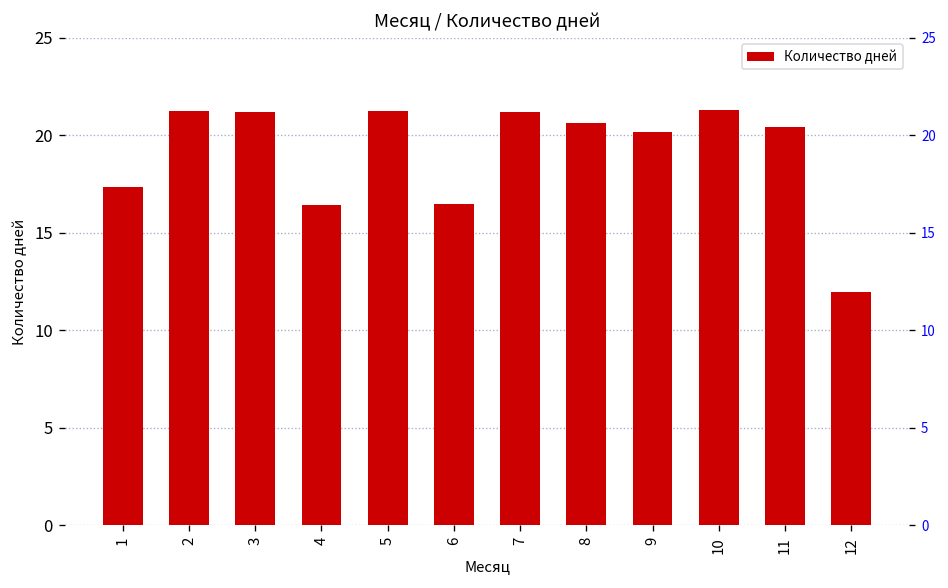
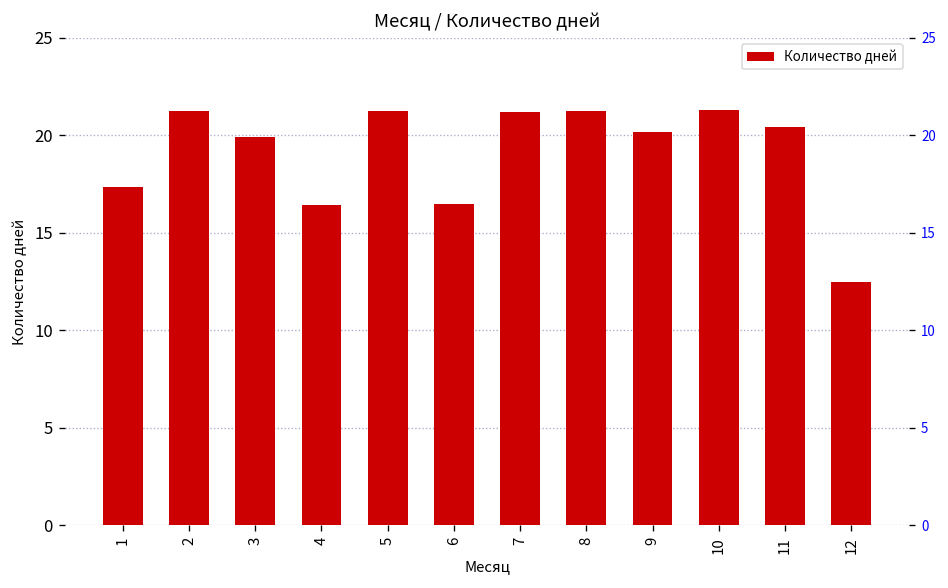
3: 21.2 -> 19.9
8: 20.6 -> 21.2
12: 12.0 -> 12.5
